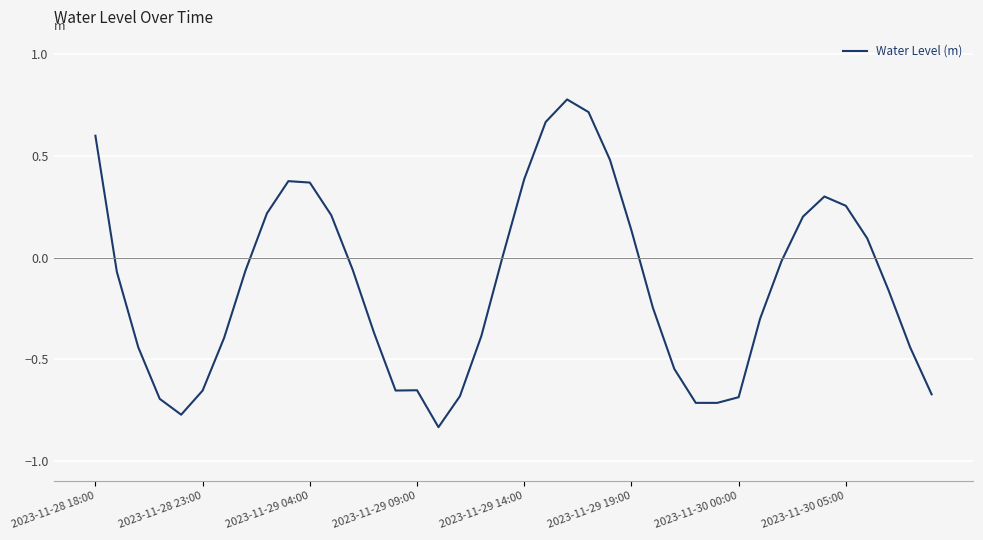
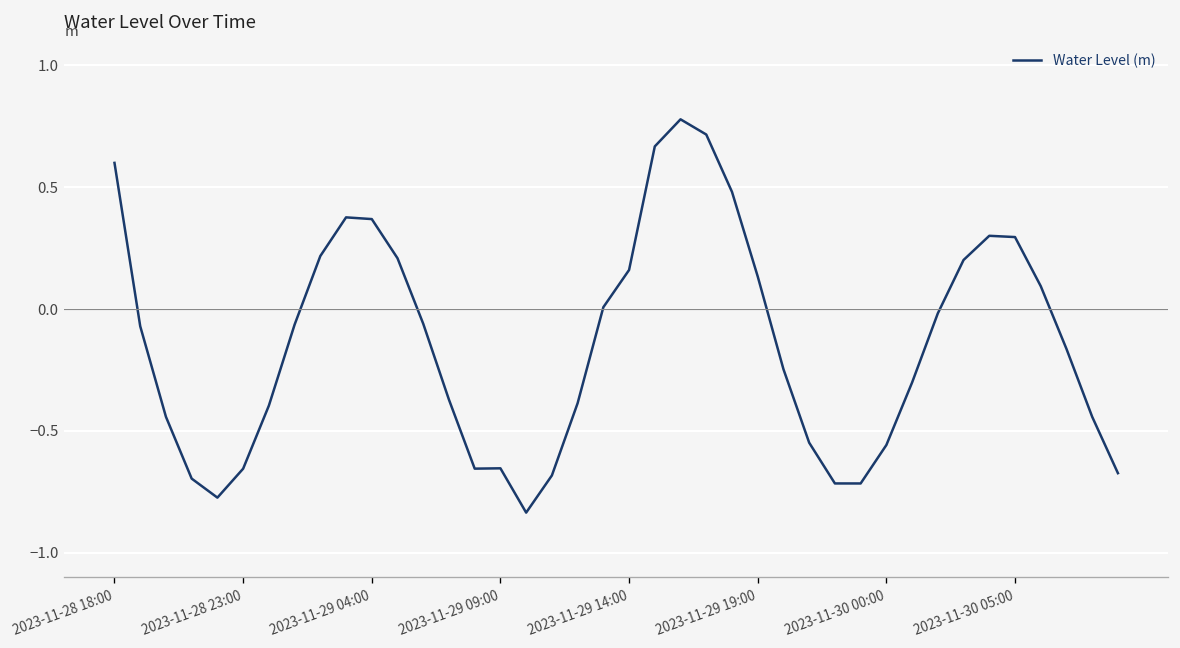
2023-11-29 14:00: 0.39 -> 0.16
2023-11-30 00:00: -0.69 -> -0.56
2023-11-30 05:00: 0.25 -> 0.30
